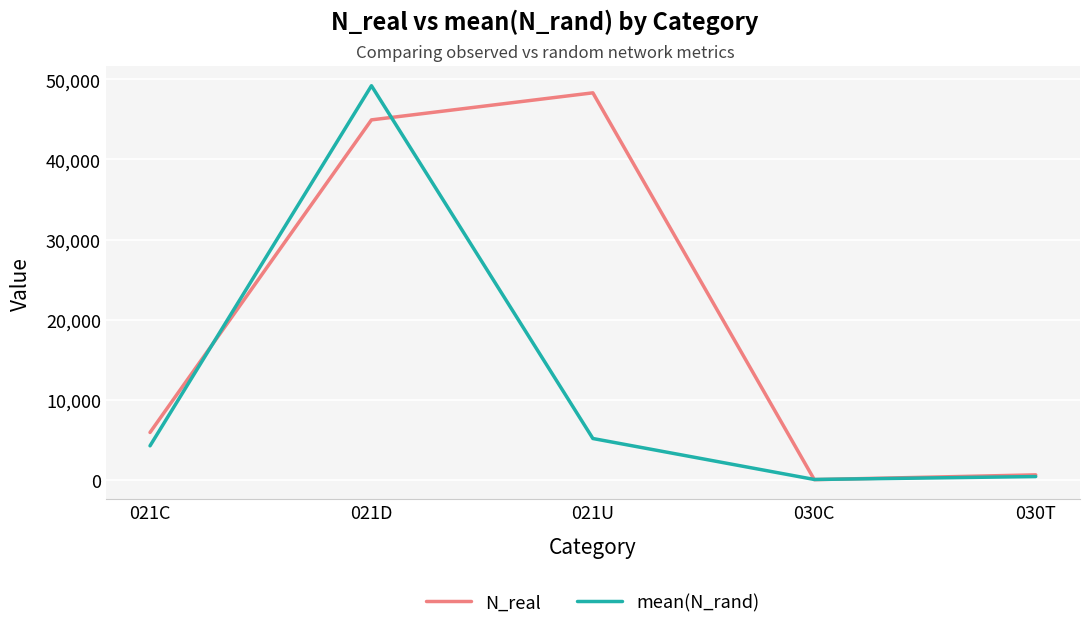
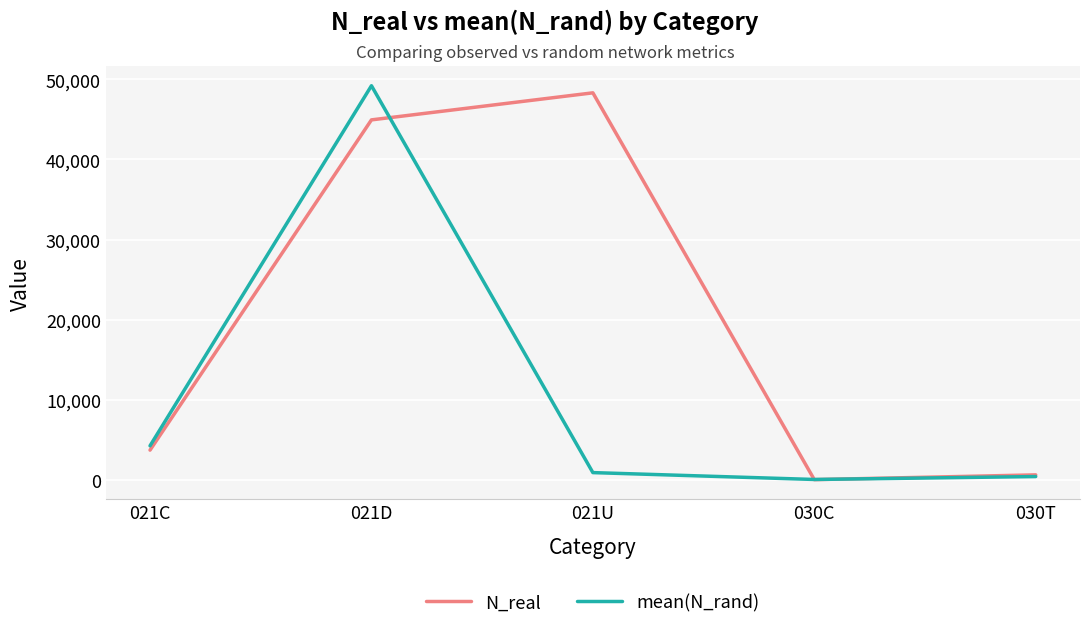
N_real, 021C: 6,000 -> 4,000
mean(N_rand), 021U: 5,000 -> 1,000
